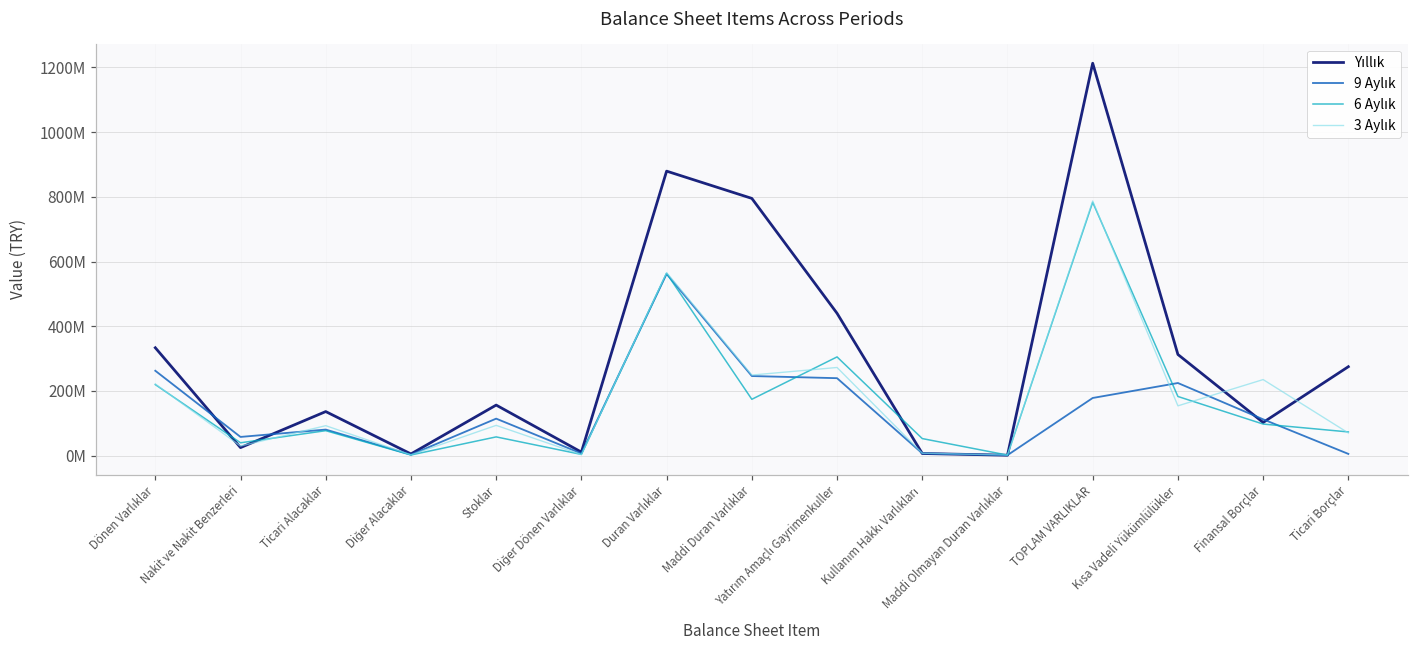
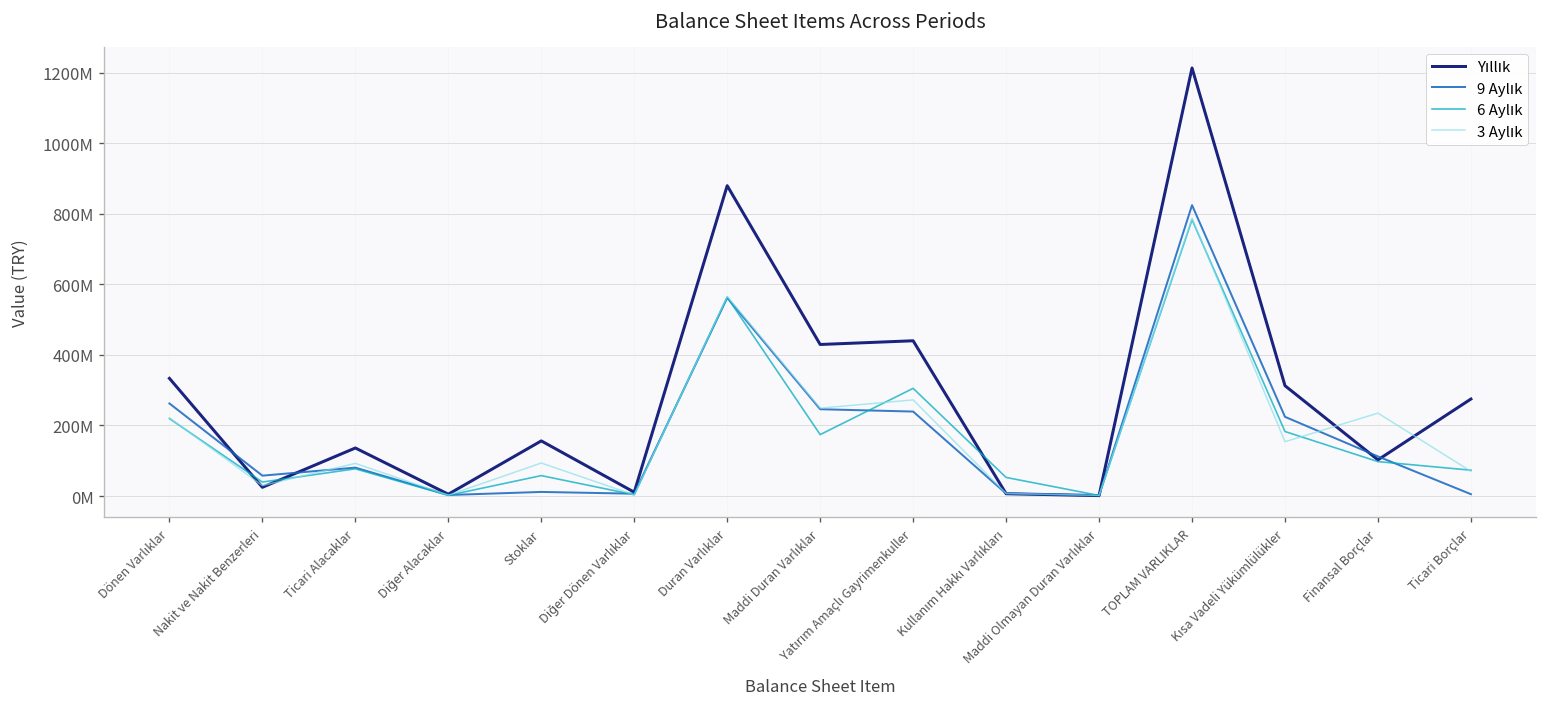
9 Aylık, Stoklar: 110000000 -> 10000000
Yıllık, Maddi Duran Varlıklar: 800000000 -> 430000000
9 Aylık, TOPLAM VARLIKLAR: 180000000 -> 820000000
